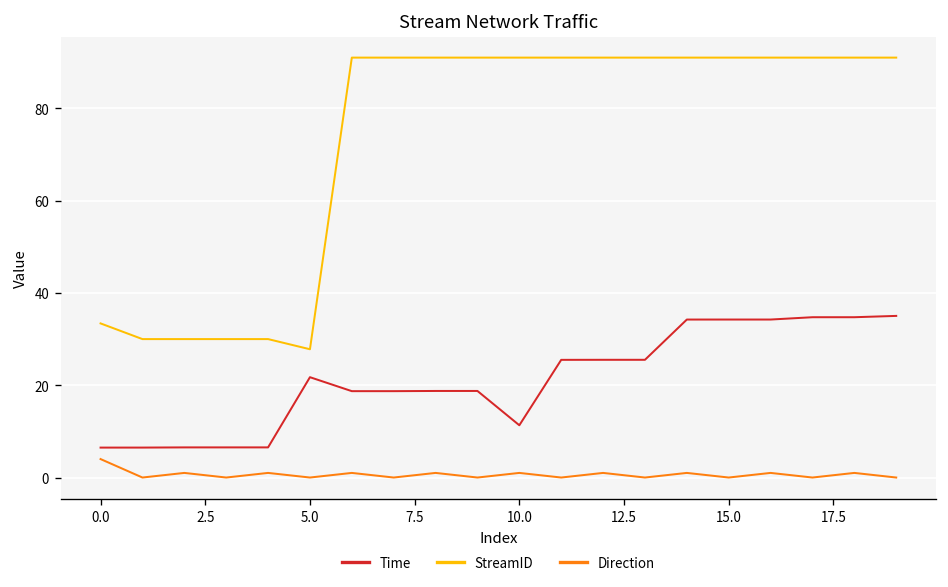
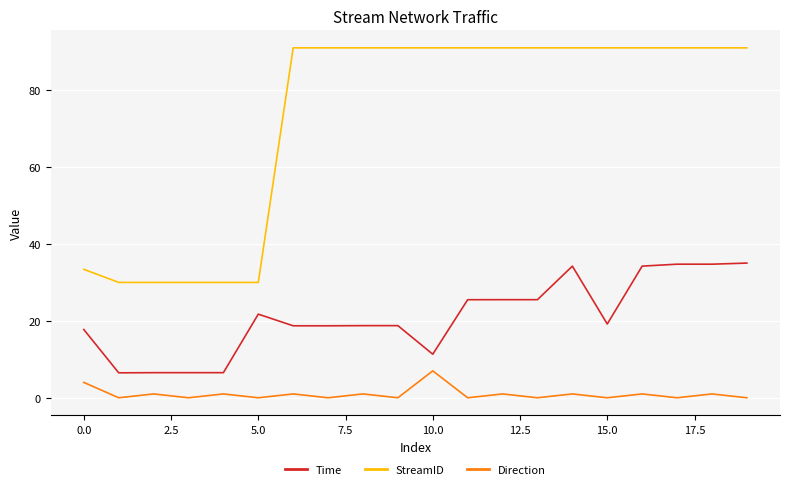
Time, 0.0: 6 -> 18
StreamID, 5.0: 28 -> 30
Direction, 10.0: 1 -> 7
Time, 15.0: 34 -> 19
